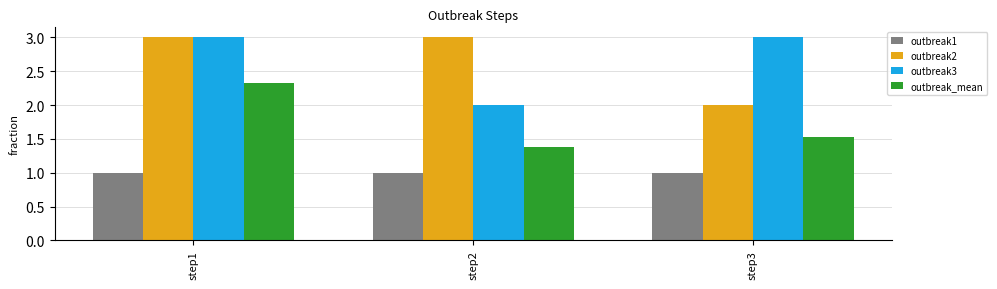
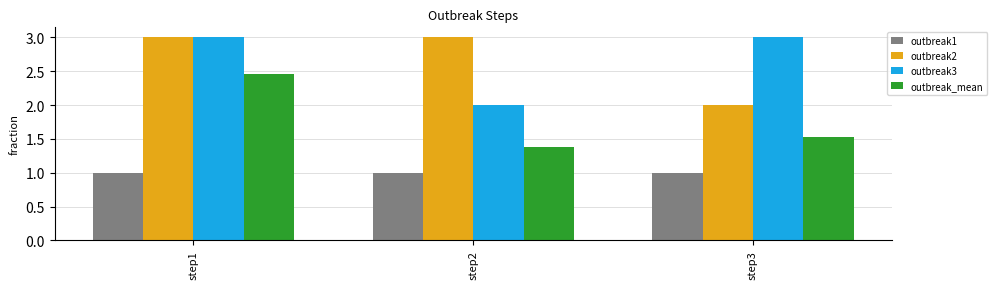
outbreak_mean, step1: 2.3 -> 2.5
